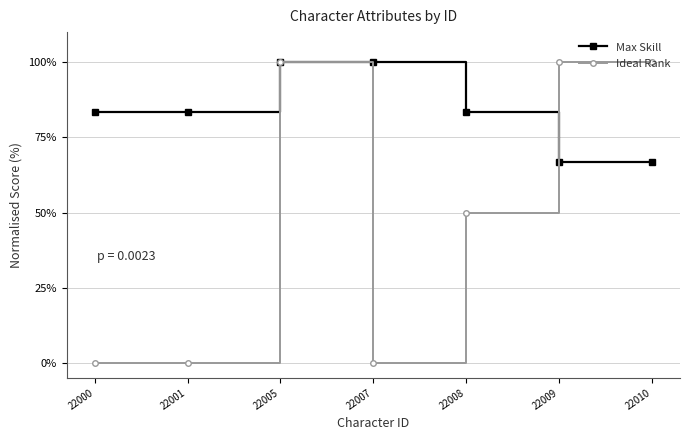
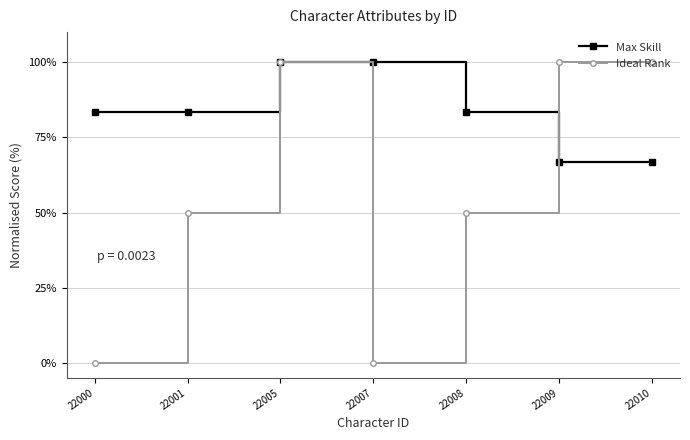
Ideal Rank, 22001: 0% -> 50%
